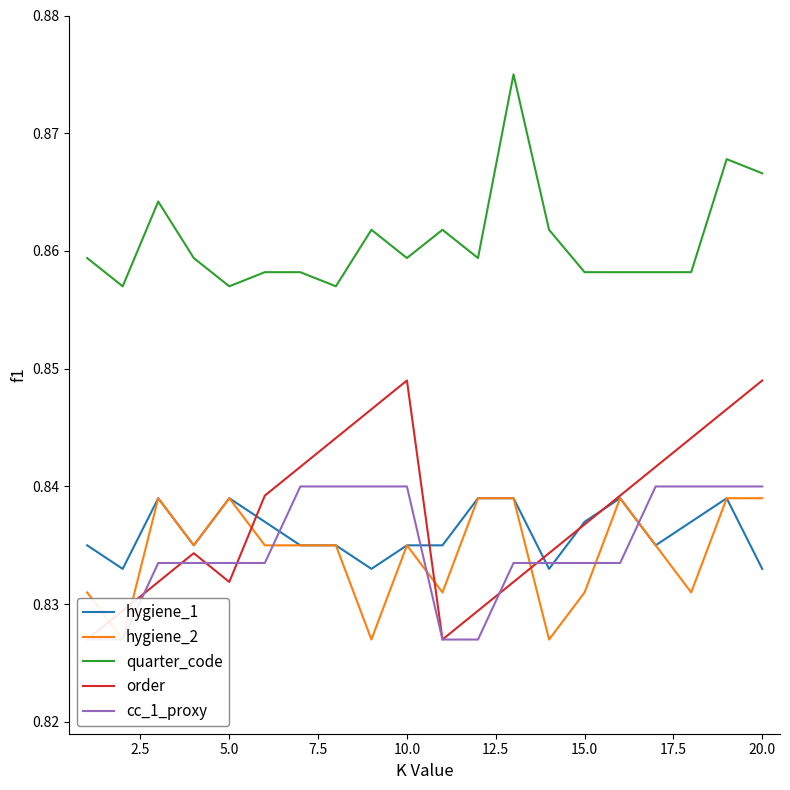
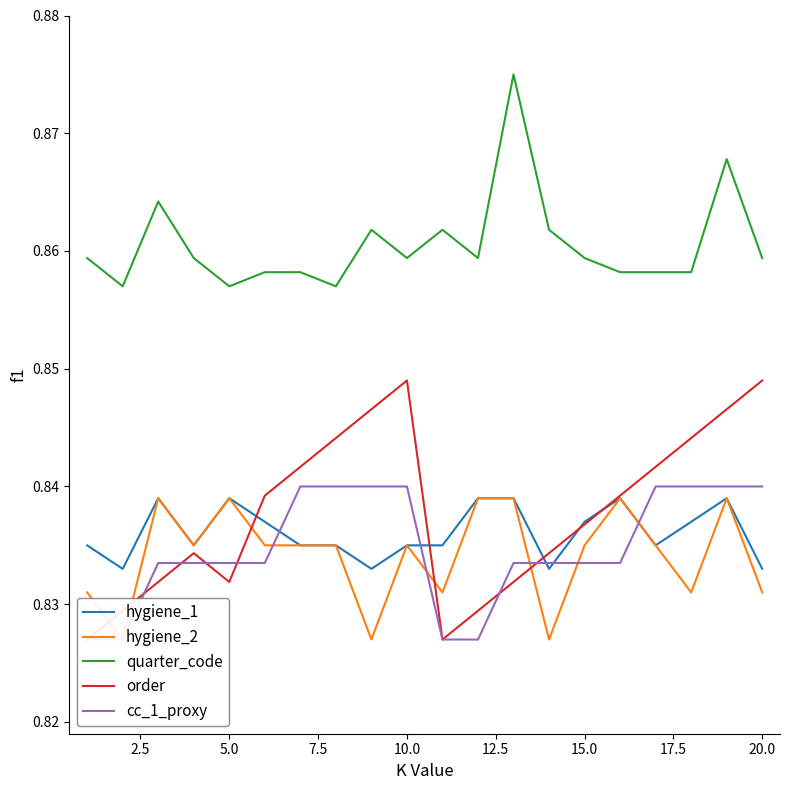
hygiene_2, 15.0: 0.8310 -> 0.8350
quarter_code, 15.0: 0.8582 -> 0.8594
hygiene_2, 20.0: 0.8390 -> 0.8310
quarter_code, 20.0: 0.8666 -> 0.8594
